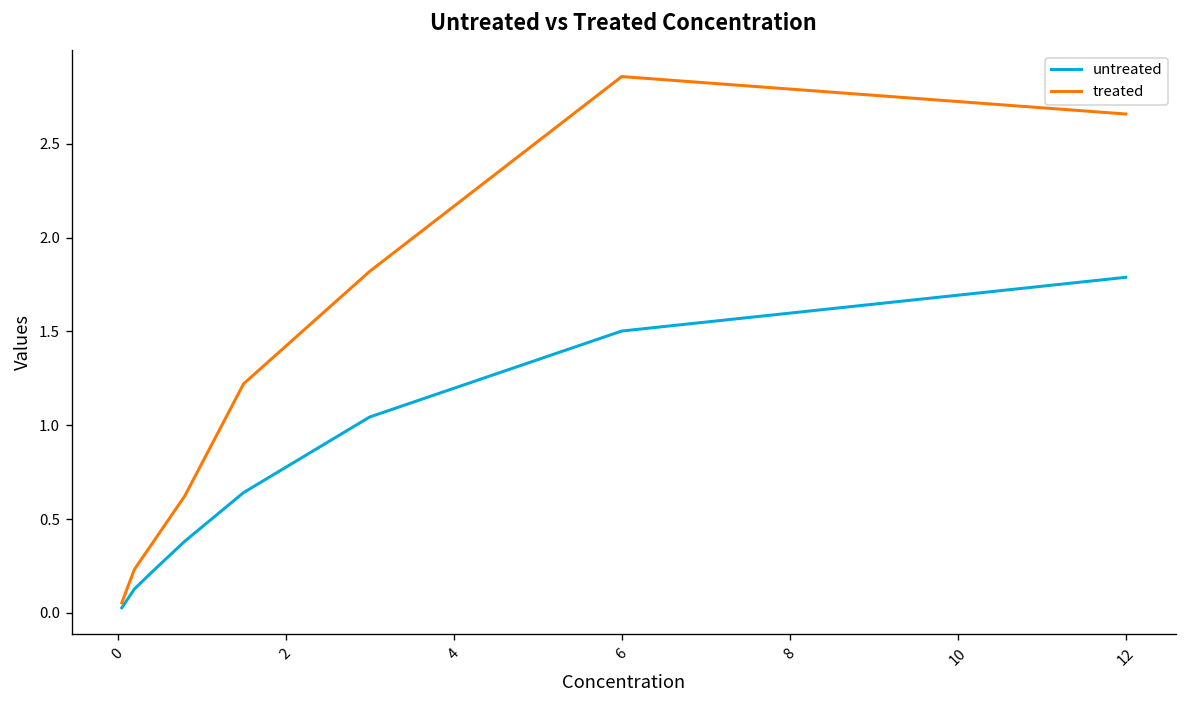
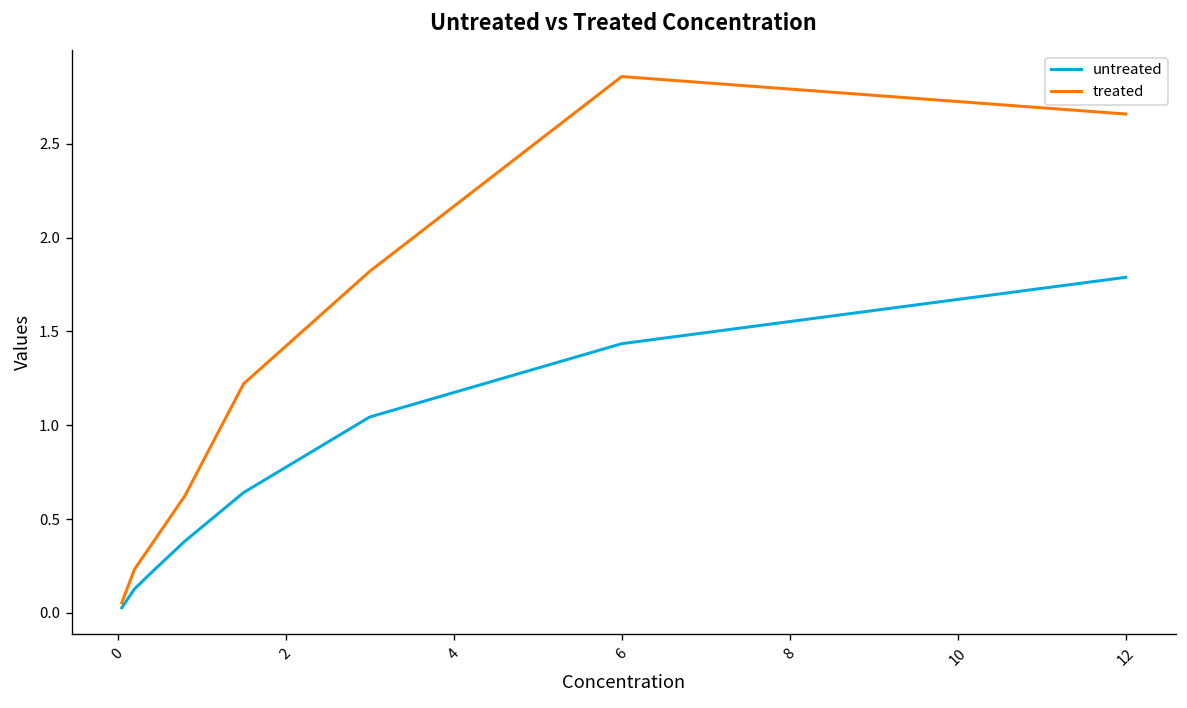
untreated, 6: 1.50 -> 1.43
